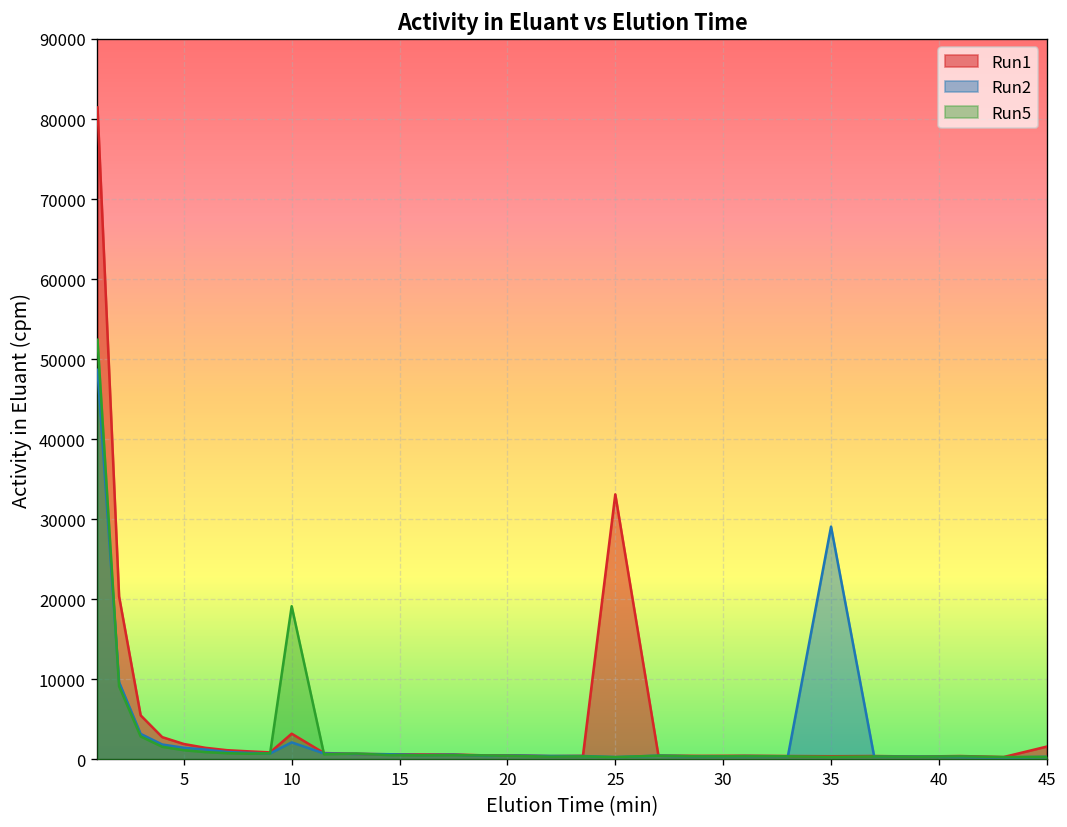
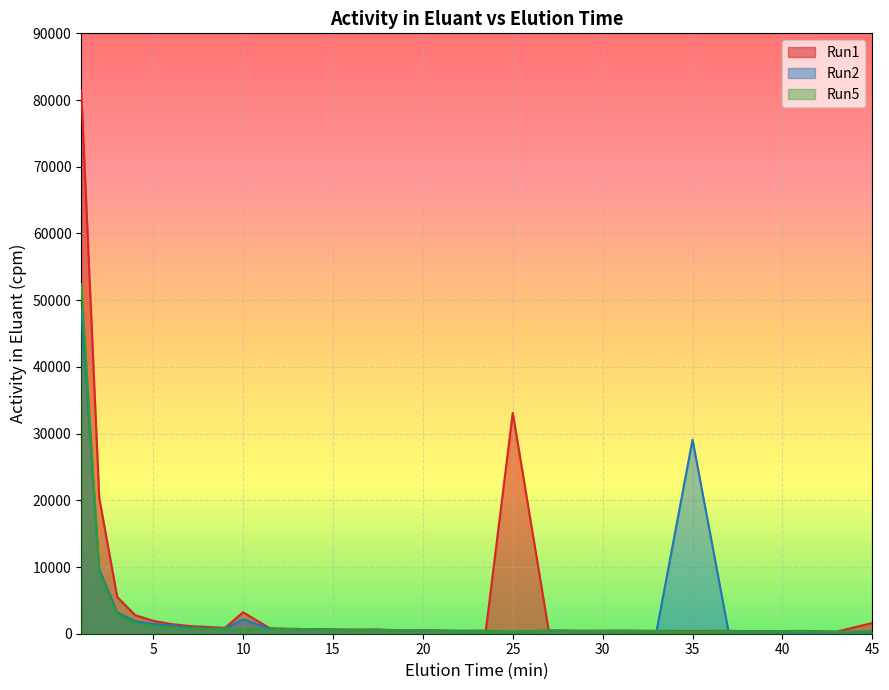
Run5, 10: 19000 -> 1000
